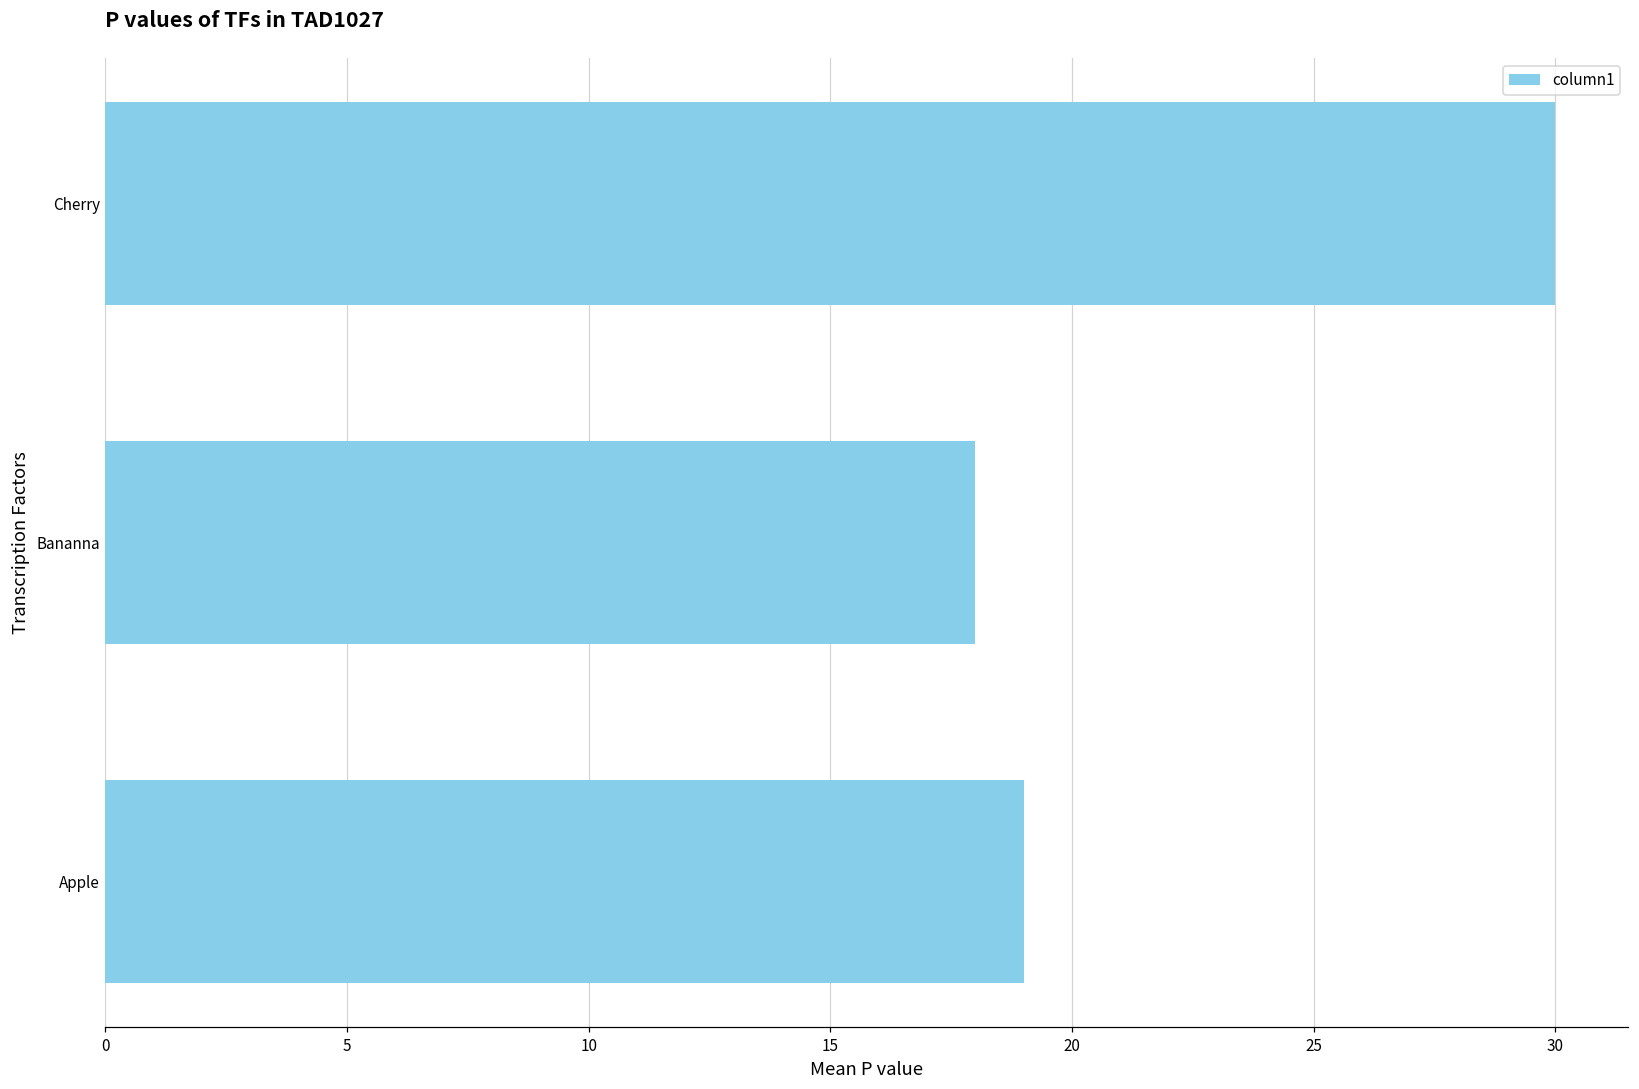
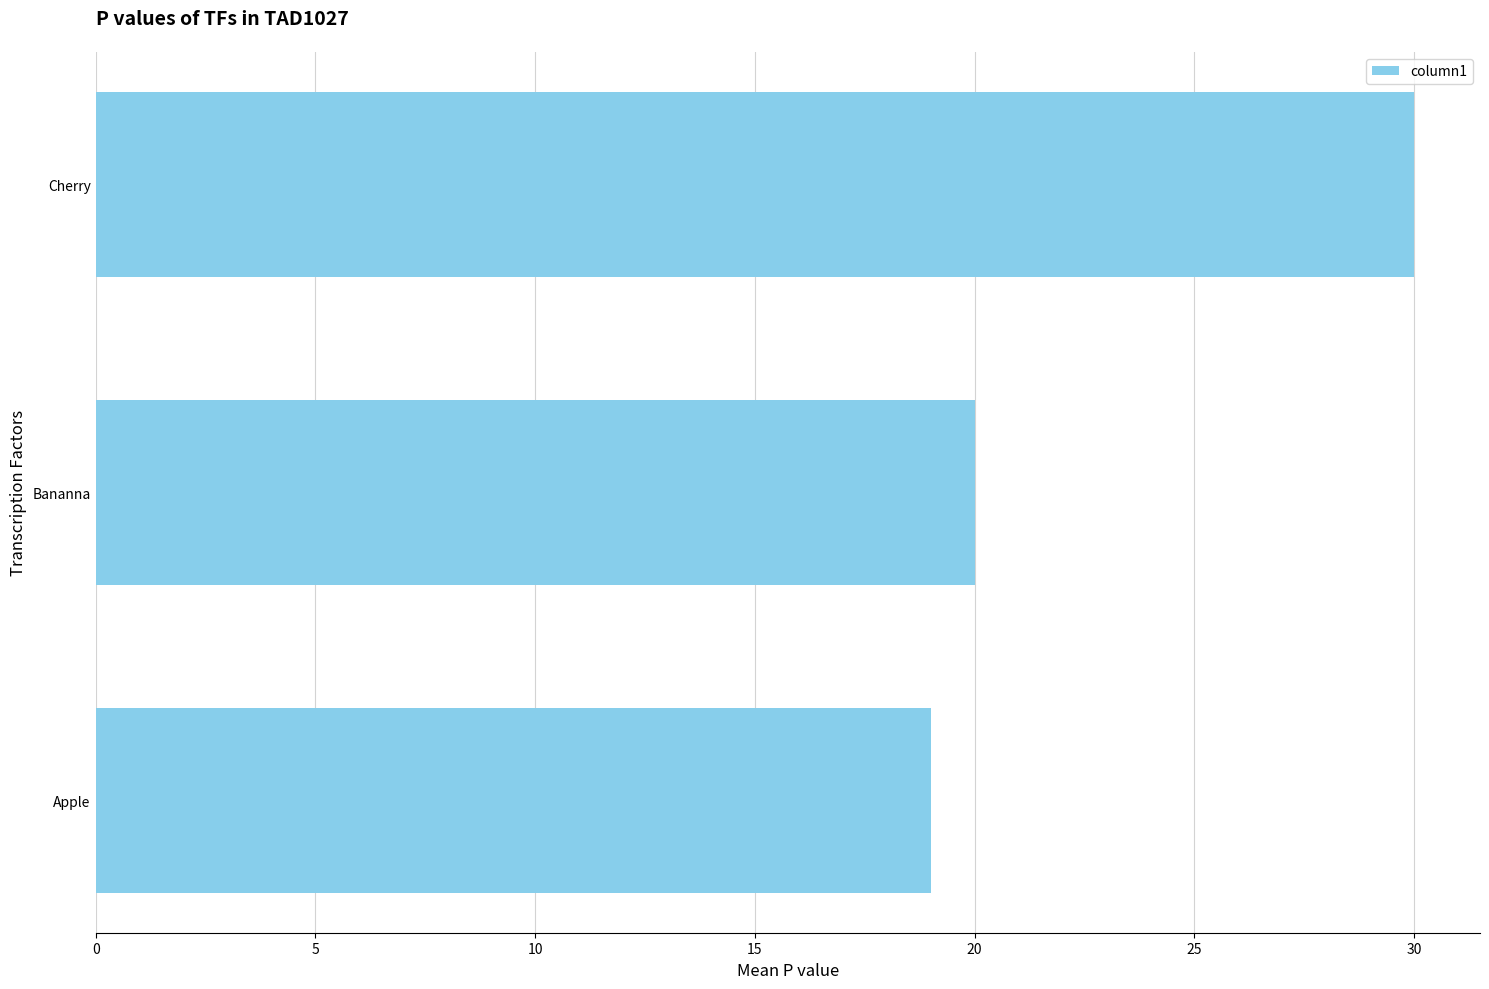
Bananna: 18 -> 20
